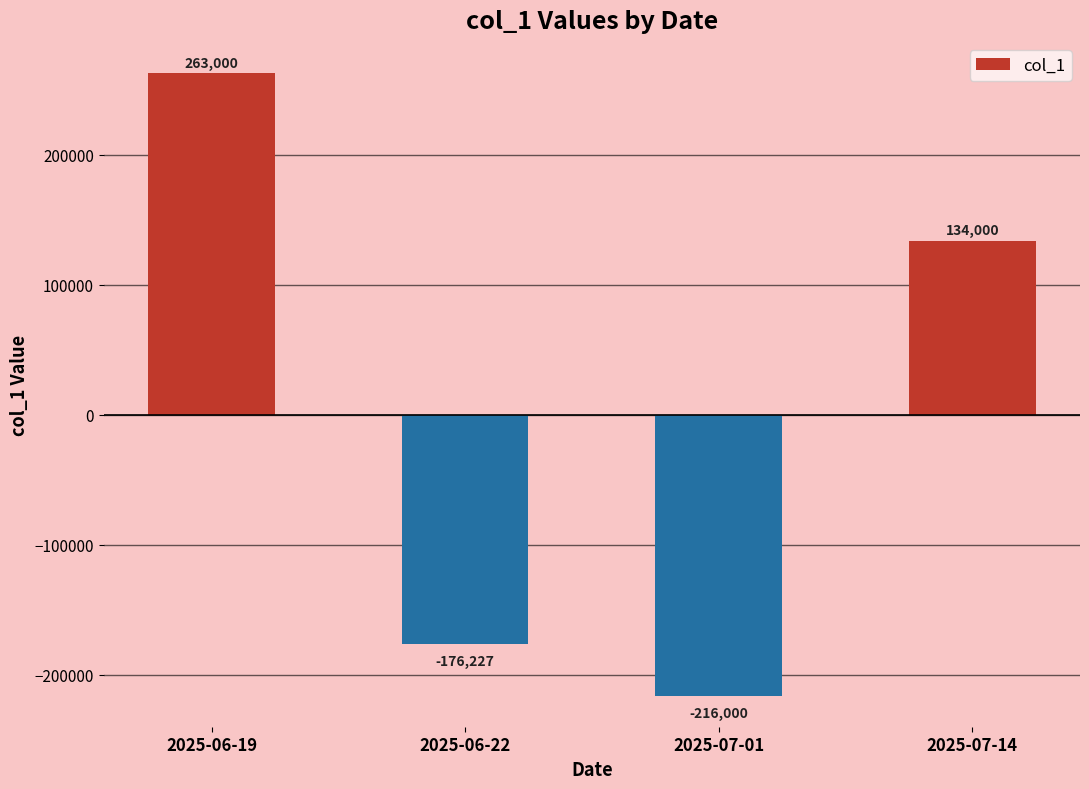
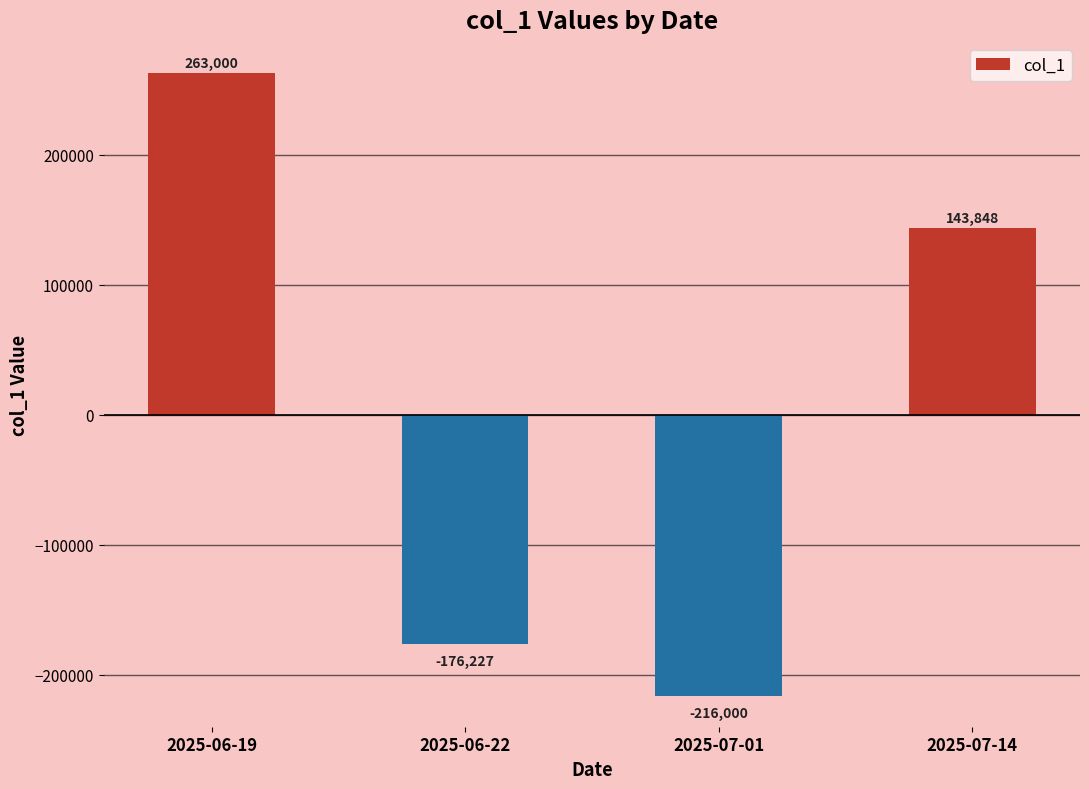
2025-07-14: 134,000 -> 143,848
